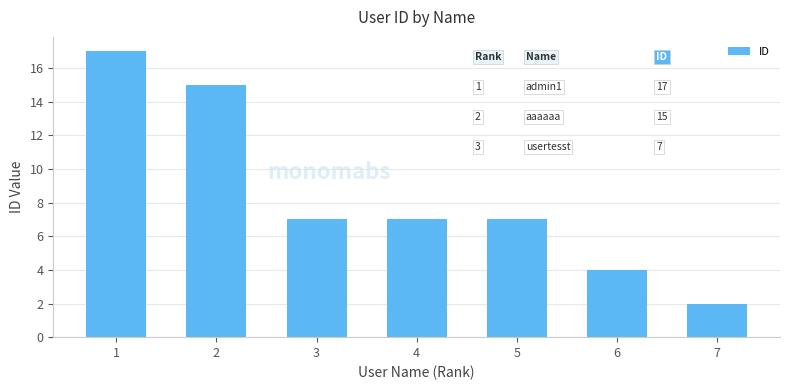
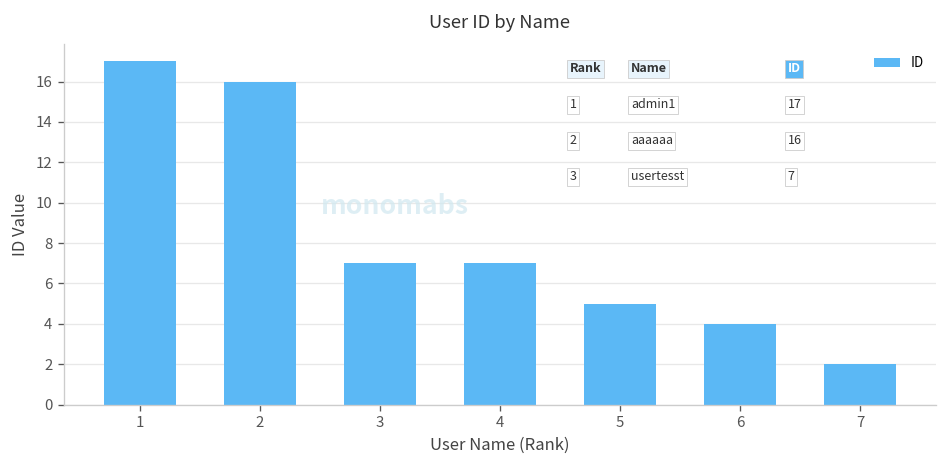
2: 15 -> 16
5: 7 -> 5
